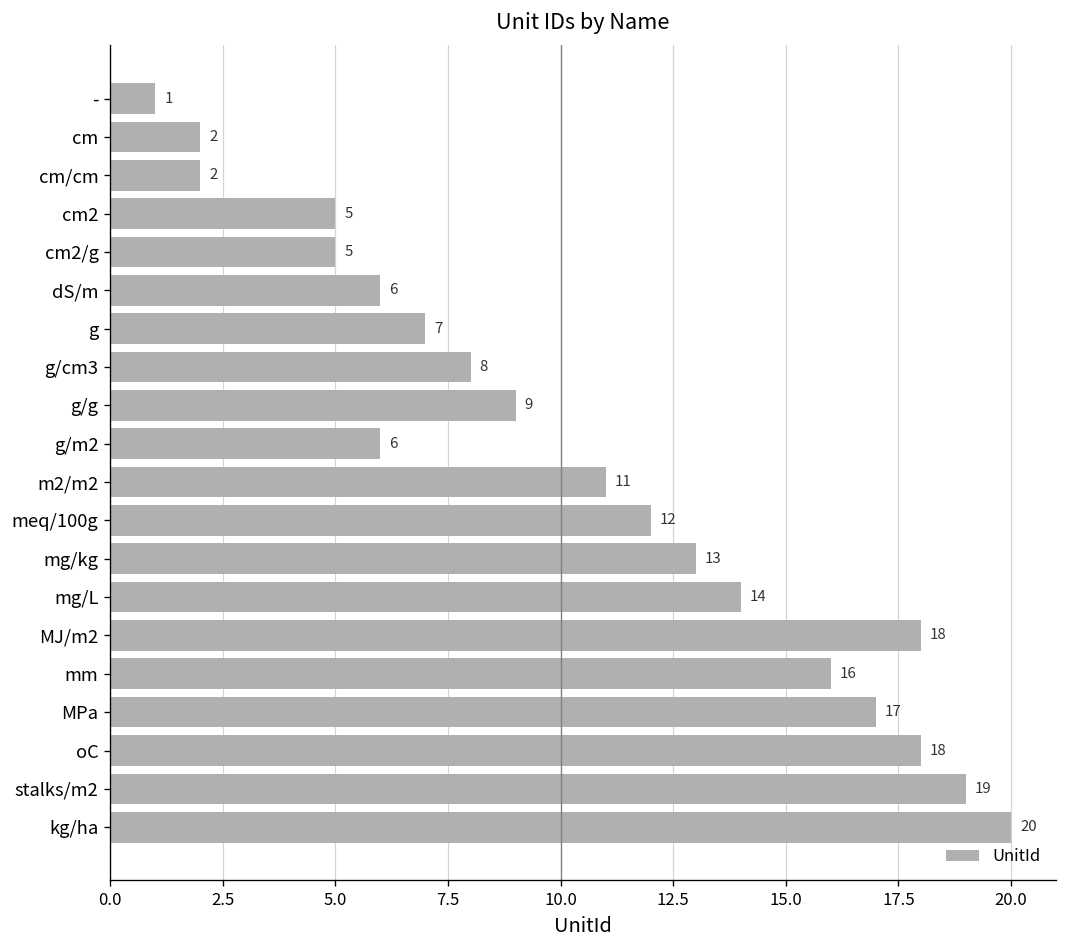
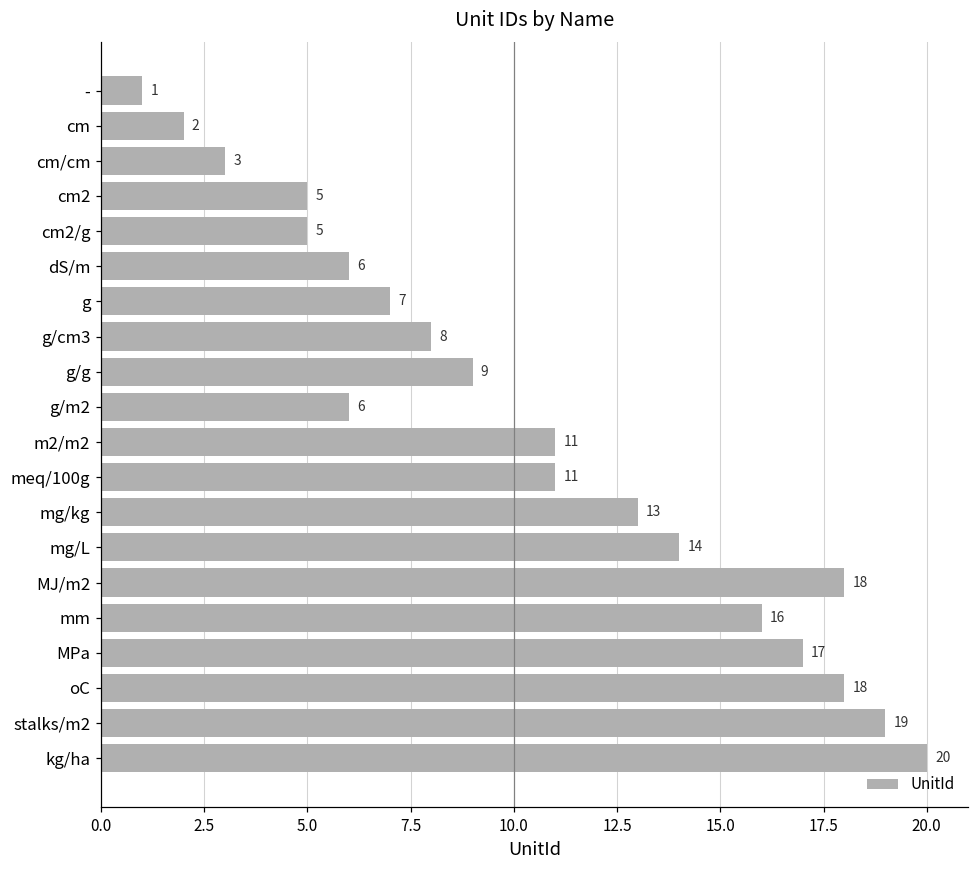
cm/cm: 2 -> 3
meq/100g: 12 -> 11
